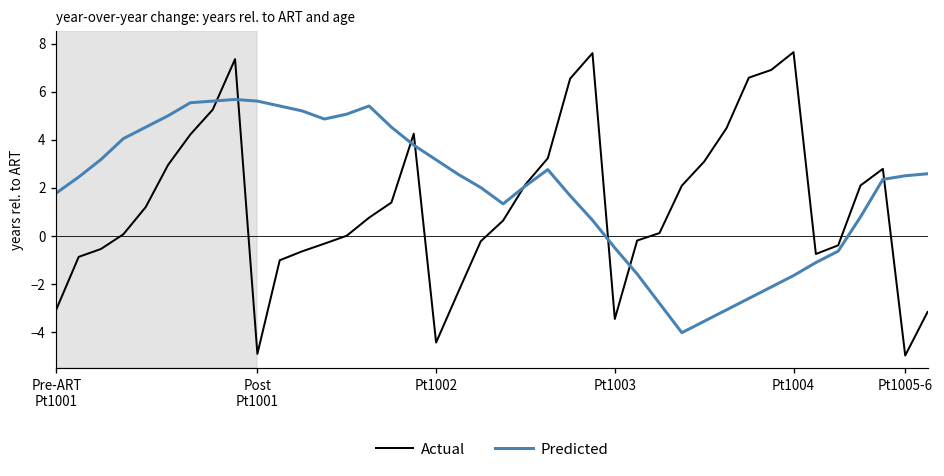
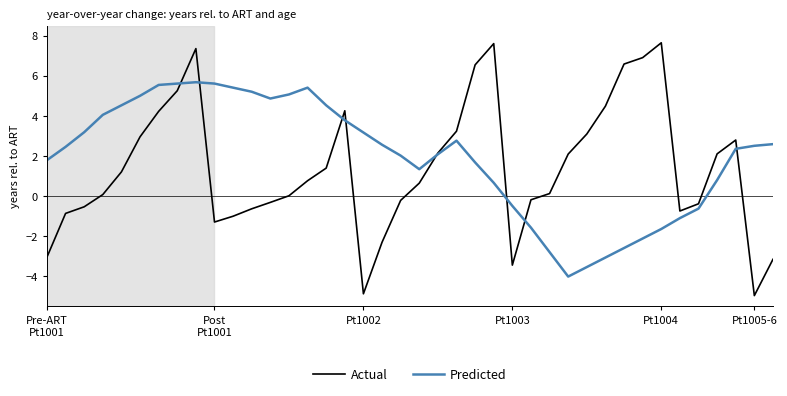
Actual, Post Pt1001: -4.9 -> -1.3
Actual, Pt1002: -4.4 -> -4.9
